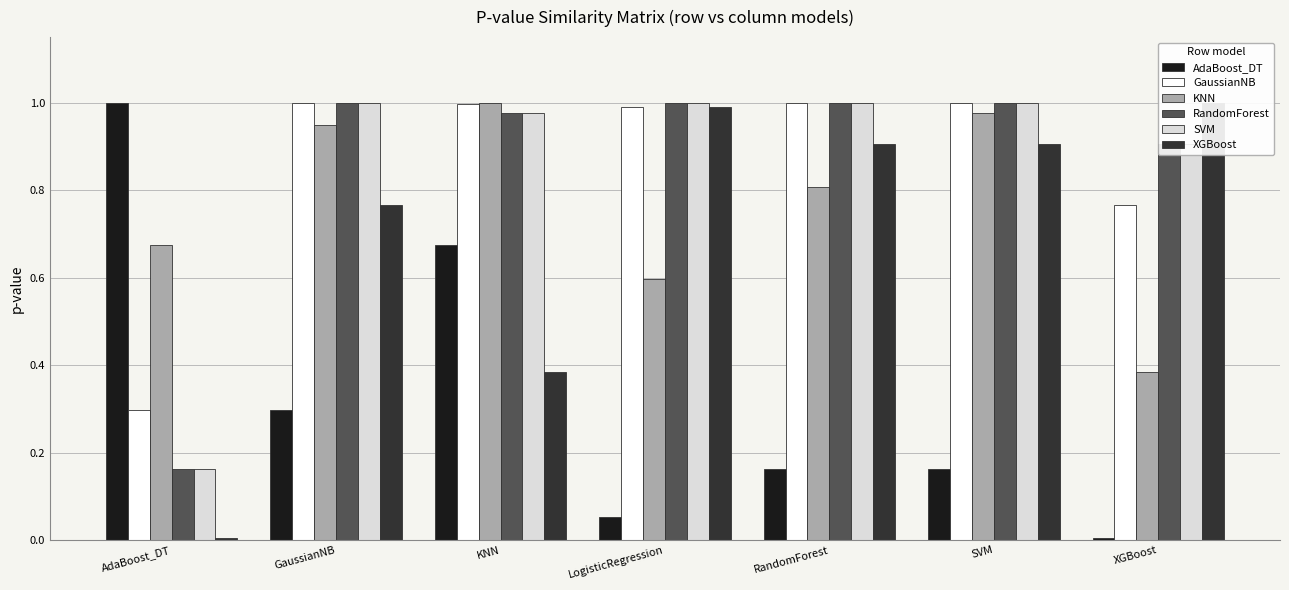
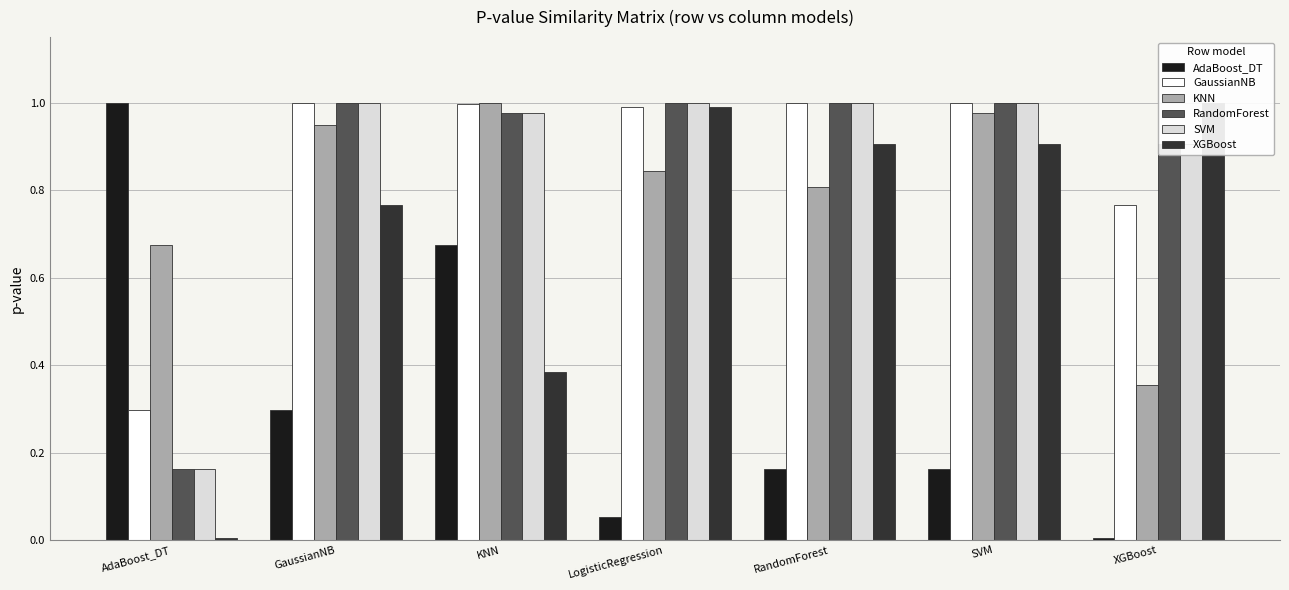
KNN, LogisticRegression: 0.60 -> 0.84
KNN, XGBoost: 0.38 -> 0.35
